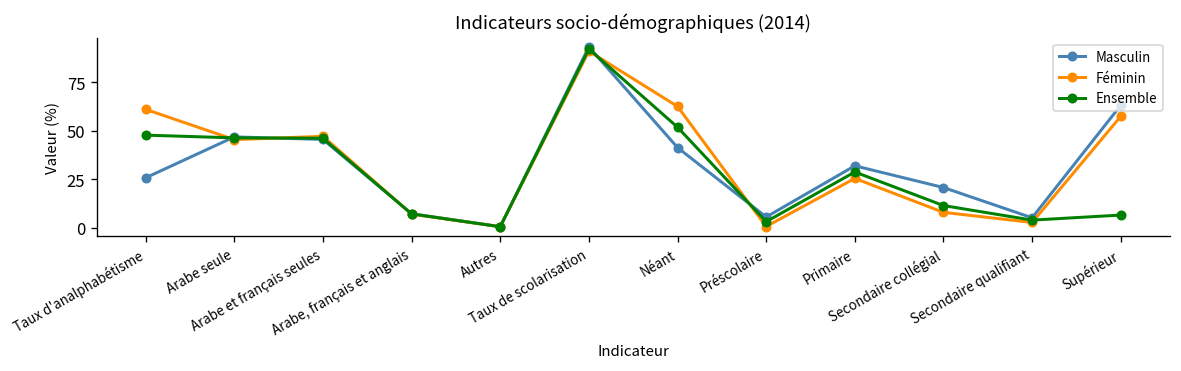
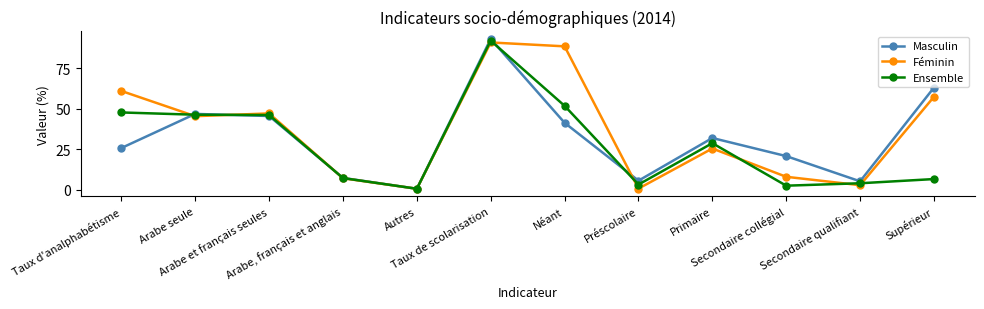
Féminin, Néant: 63 -> 89
Ensemble, Secondaire collégial: 11 -> 2
